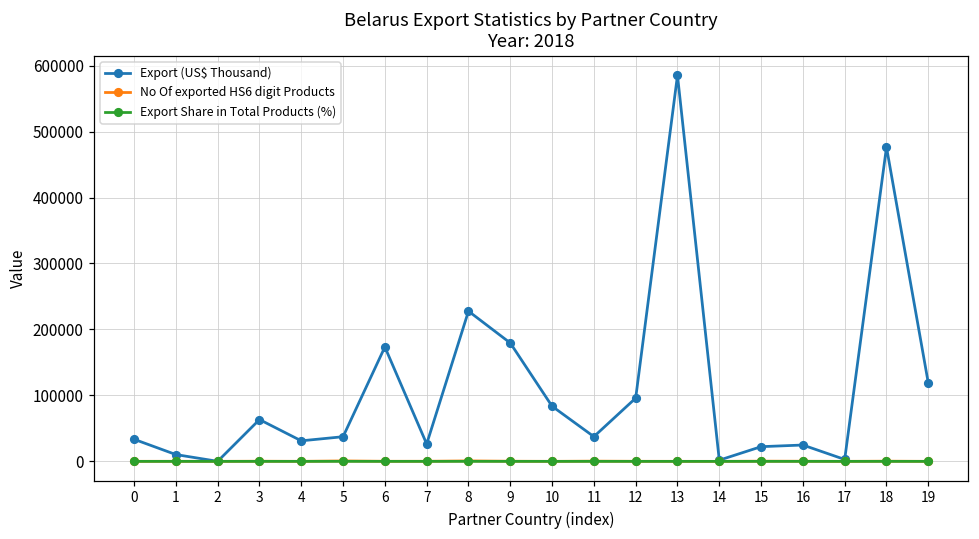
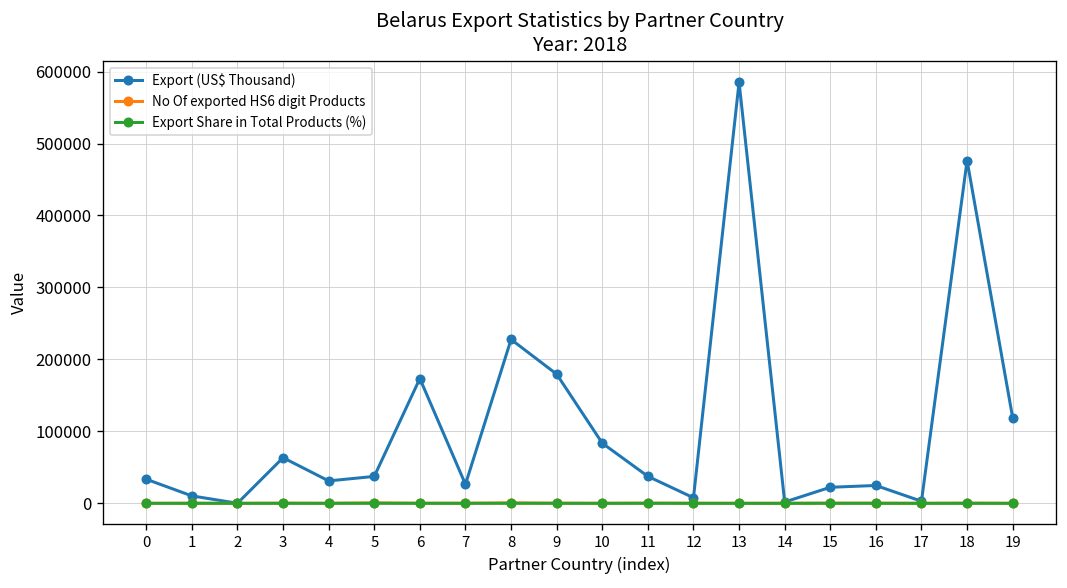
Export (US$ Thousand), 12: 100000 -> 10000
